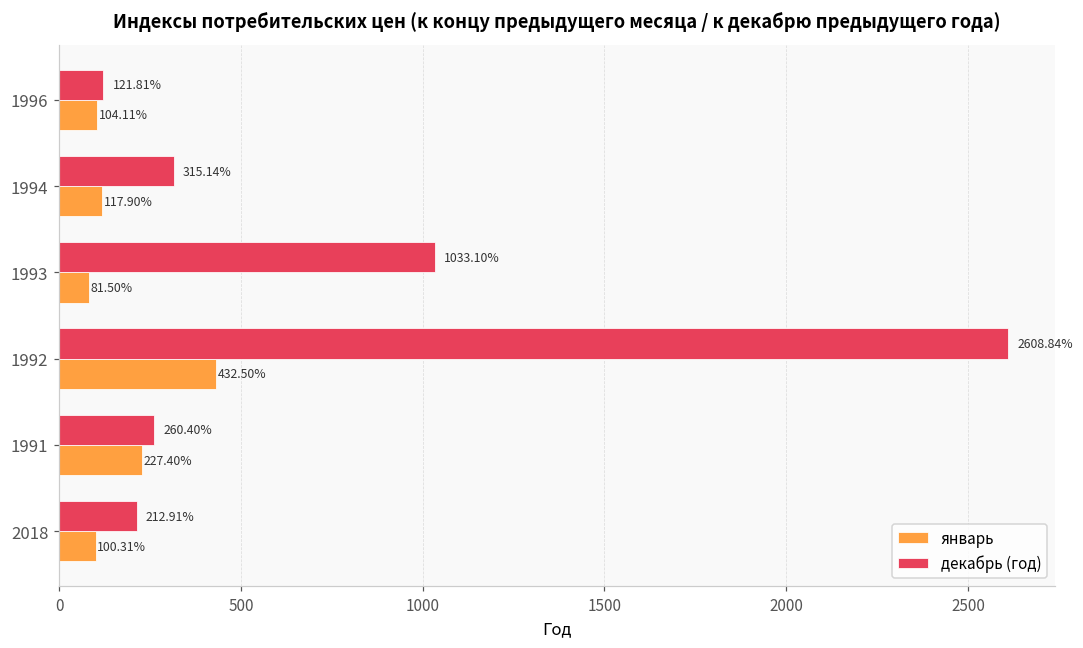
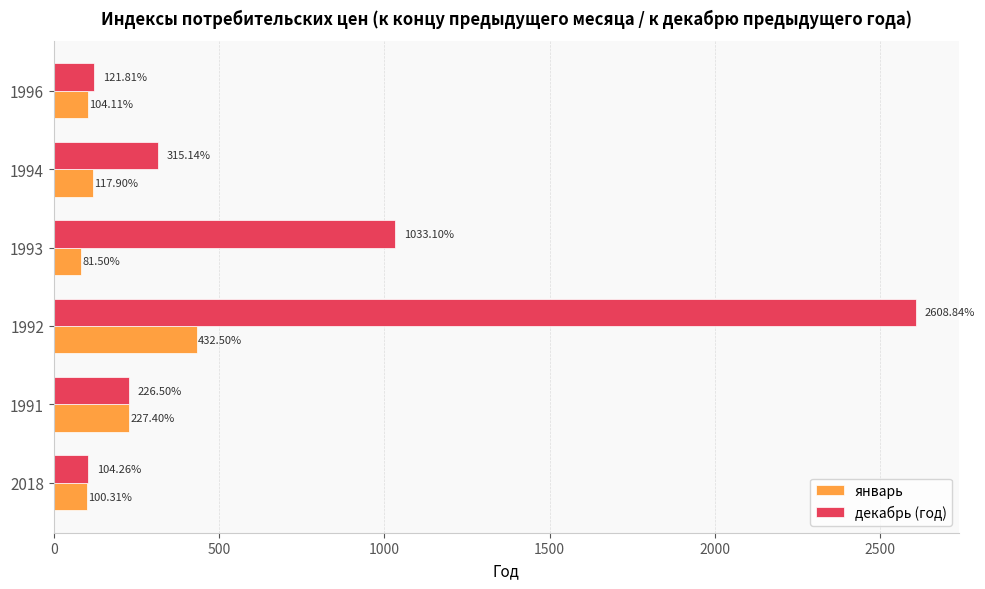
декабрь (год), 1991: 260.40% -> 226.50%
декабрь (год), 2018: 212.91% -> 104.26%
